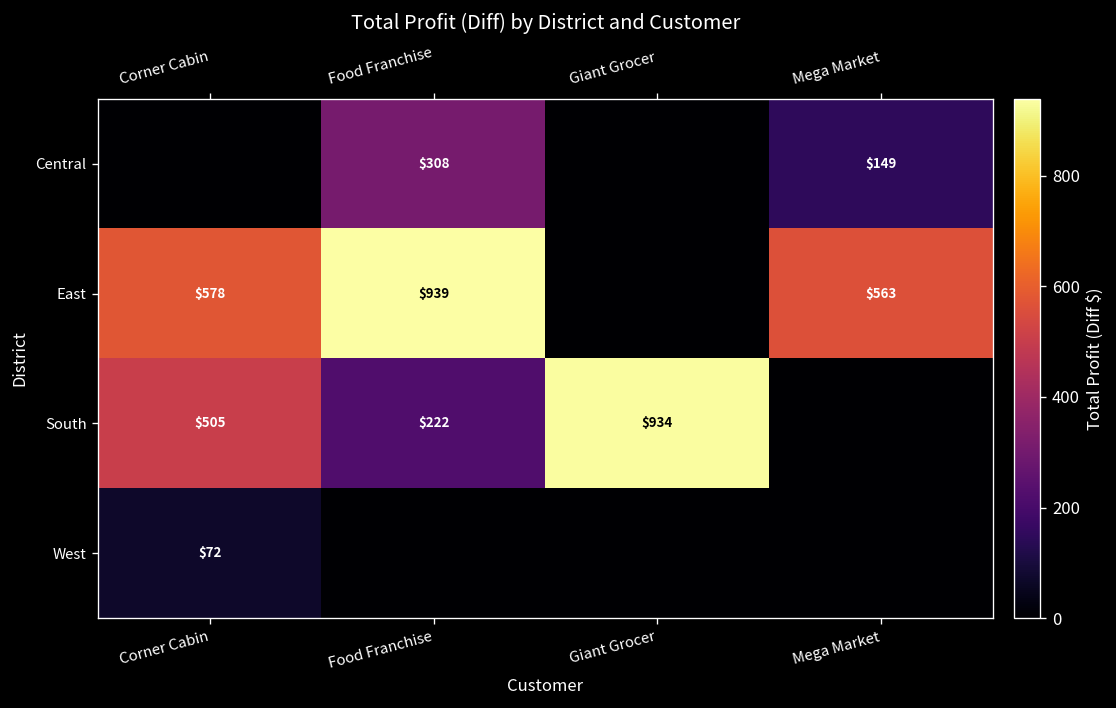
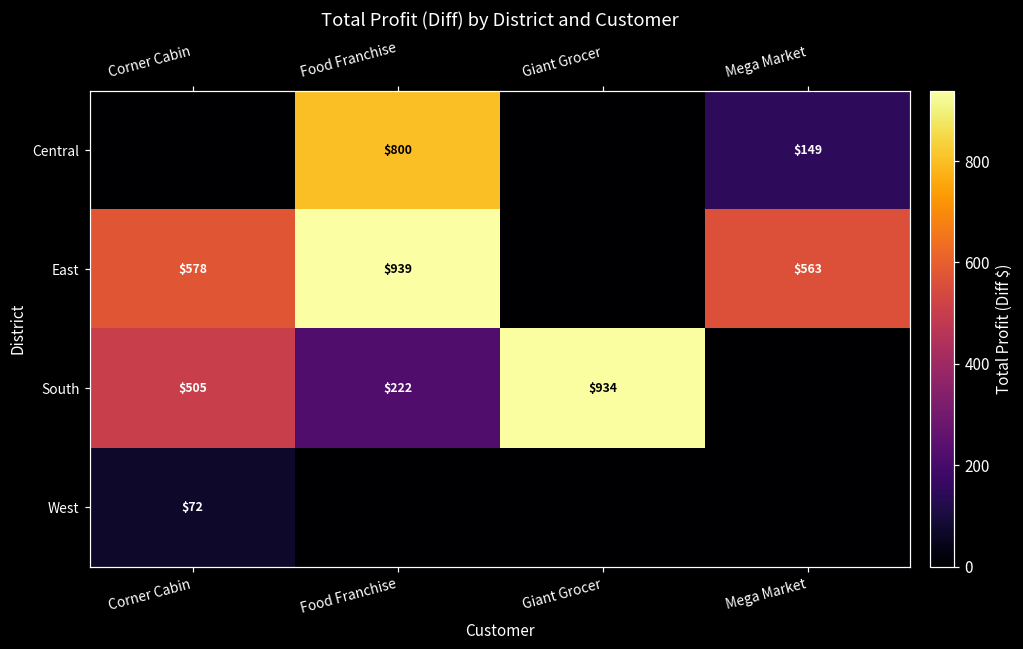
Central, Food Franchise: $308 -> $800
